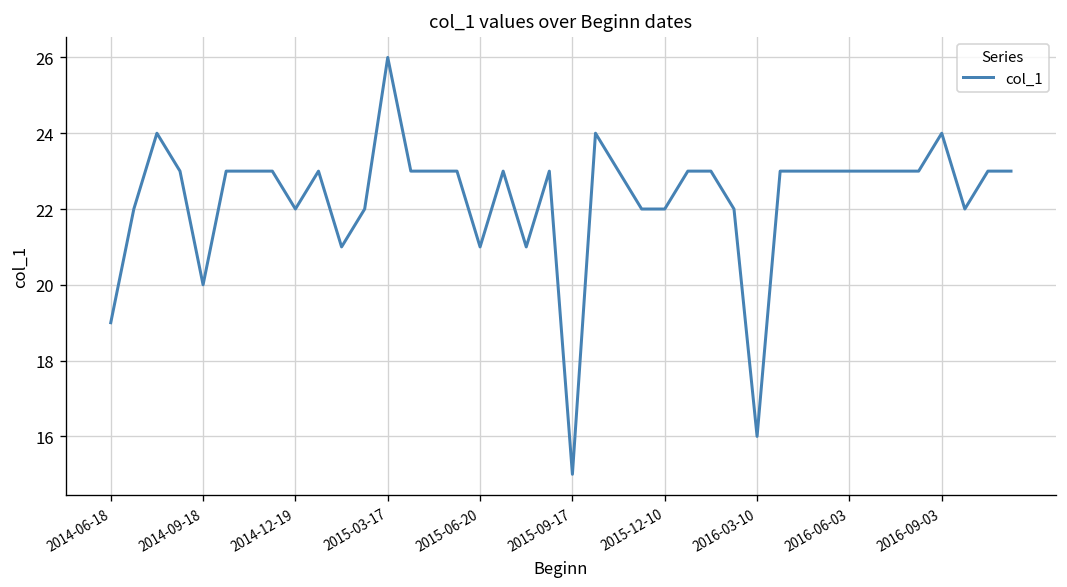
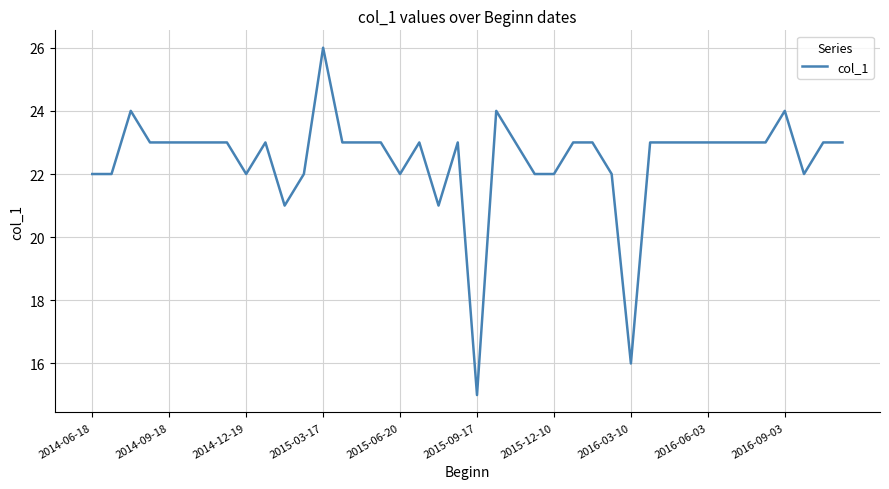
2014-06-18: 19 -> 22
2014-09-18: 20 -> 23
2015-06-20: 21 -> 22
